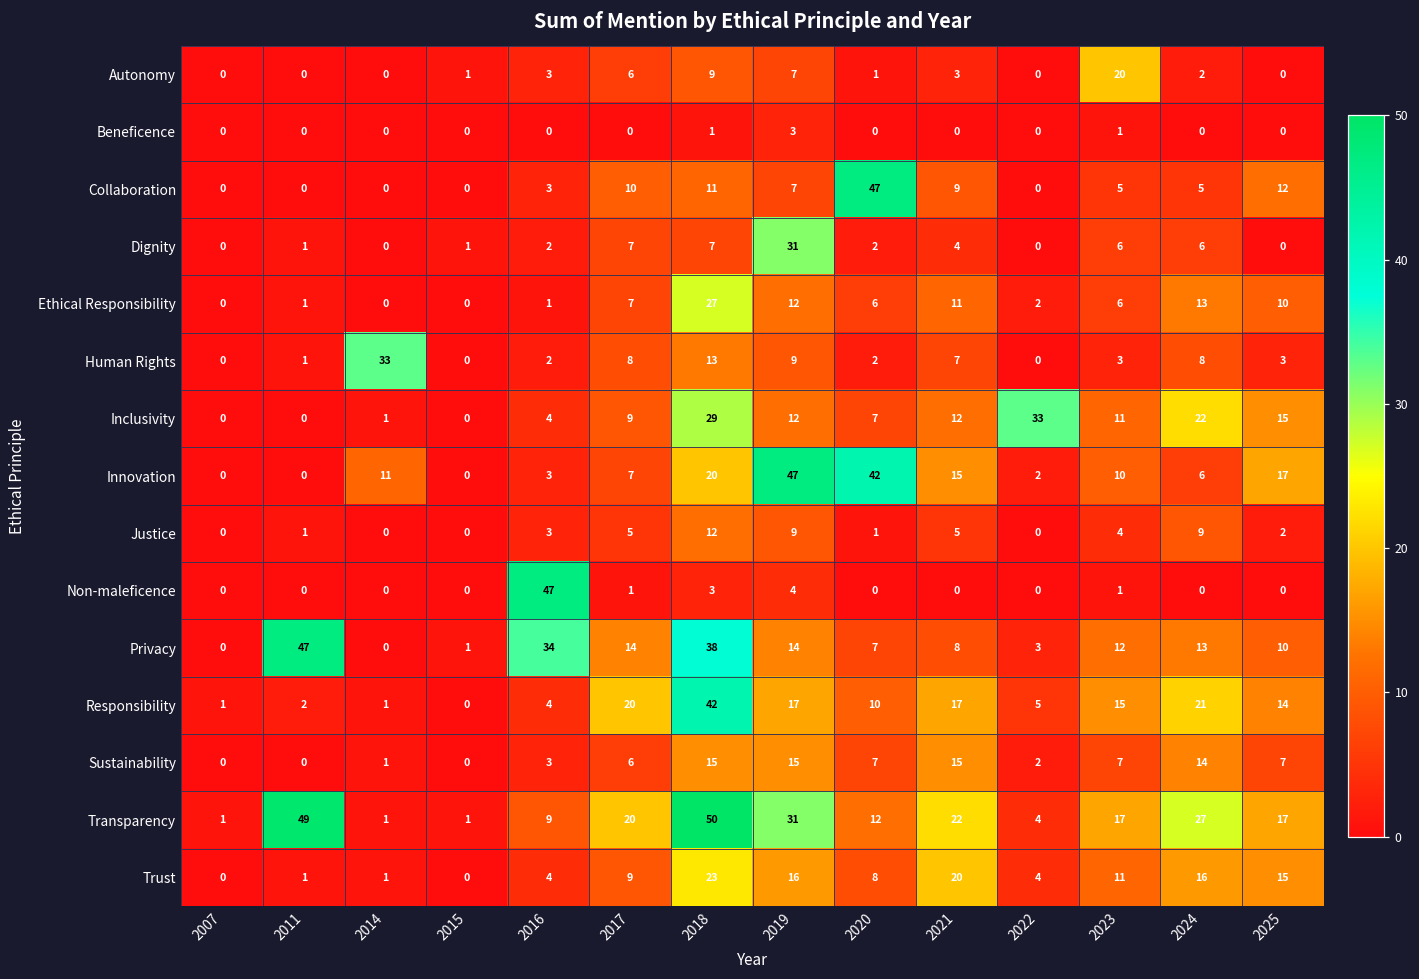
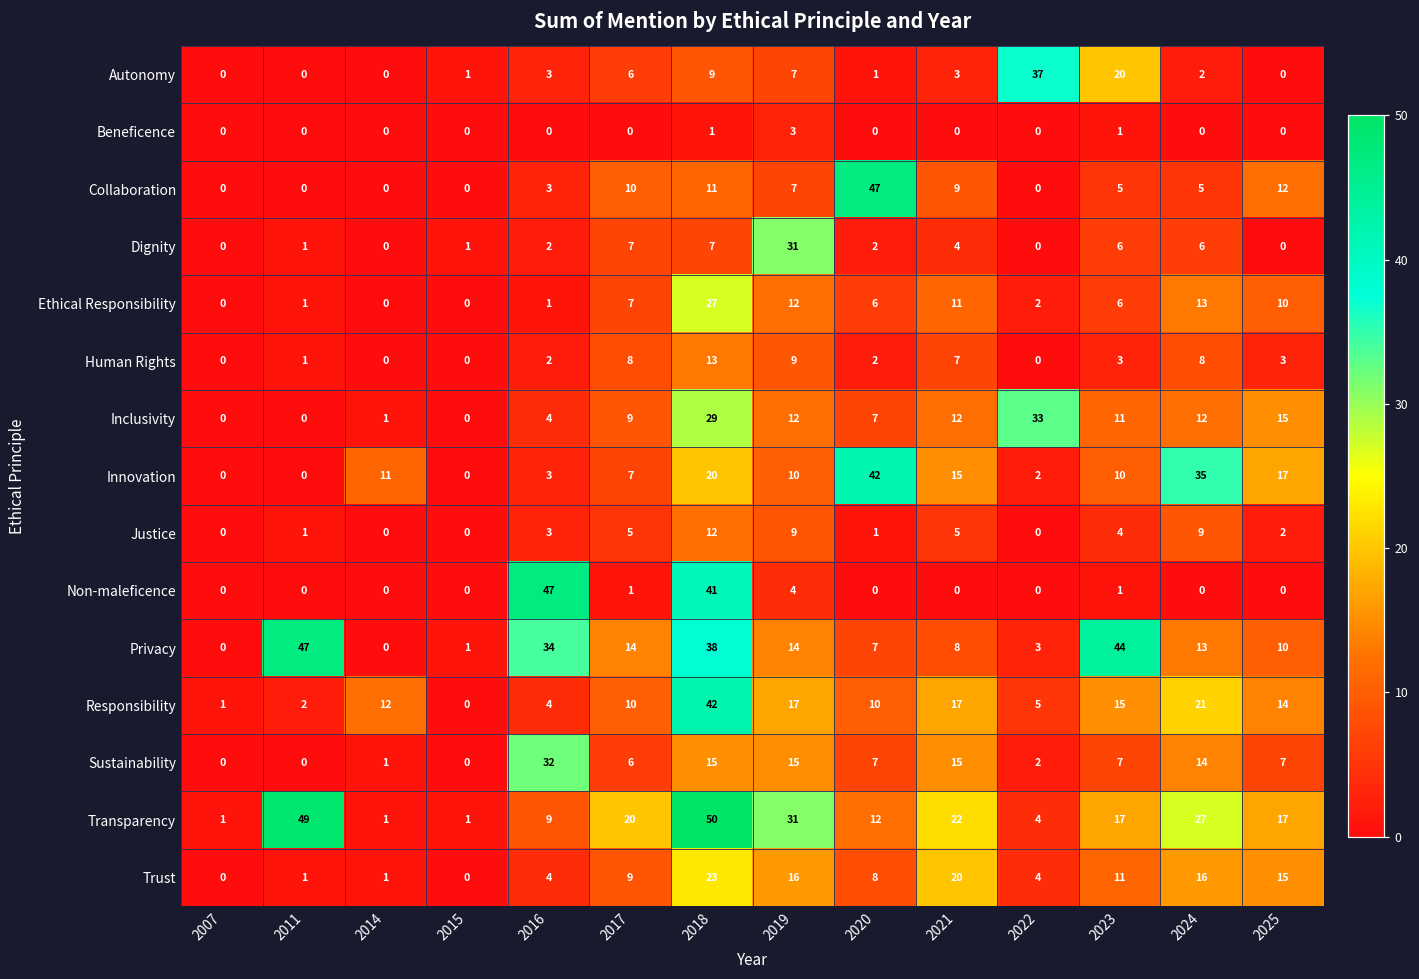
Autonomy, 2022: 0 -> 37
Human Rights, 2014: 33 -> 0
Inclusivity, 2024: 22 -> 12
Innovation, 2019: 47 -> 10
Innovation, 2024: 6 -> 35
Non-maleficence, 2018: 3 -> 41
Privacy, 2023: 12 -> 44
Responsibility, 2014: 1 -> 12
Responsibility, 2017: 20 -> 10
Sustainability, 2016: 3 -> 32
